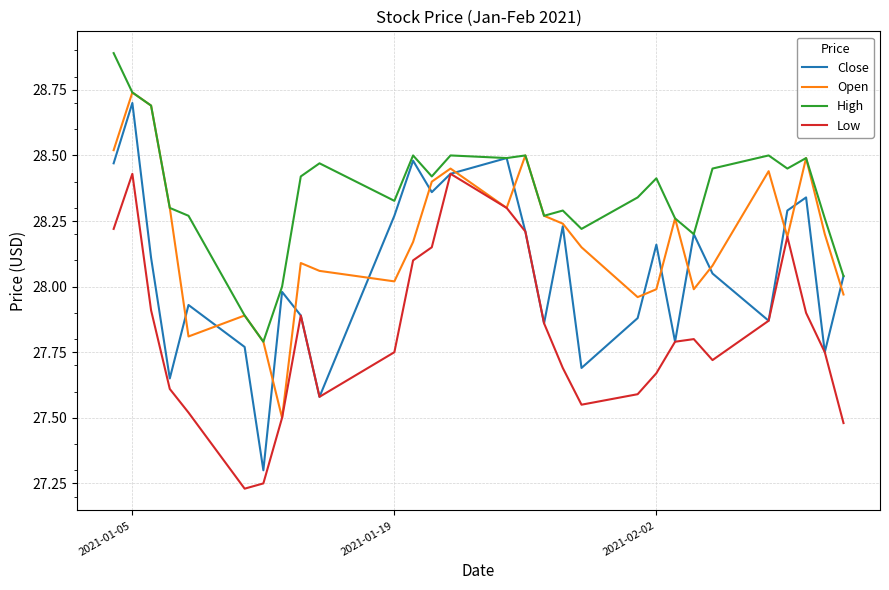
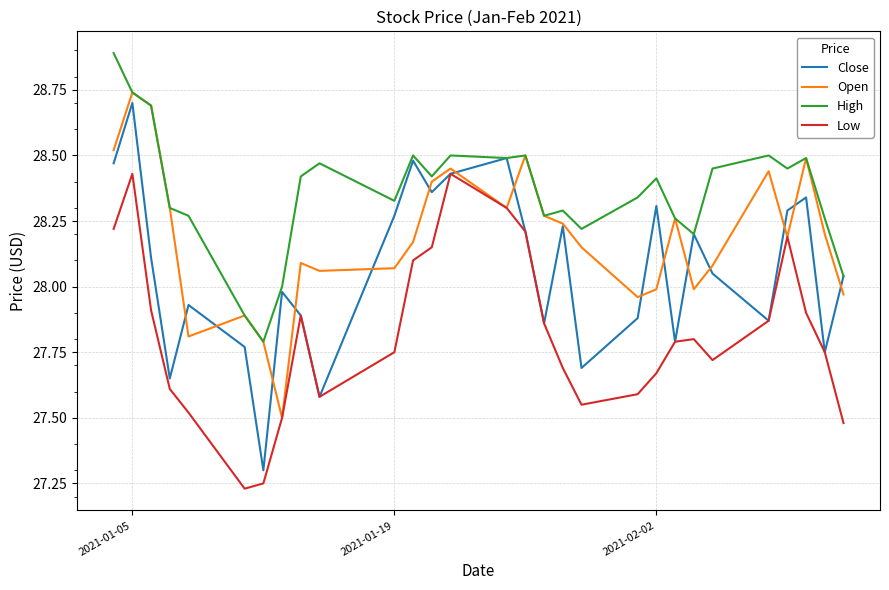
Open, 2021-01-19: 28.02 -> 28.07
Close, 2021-02-02: 28.16 -> 28.31
